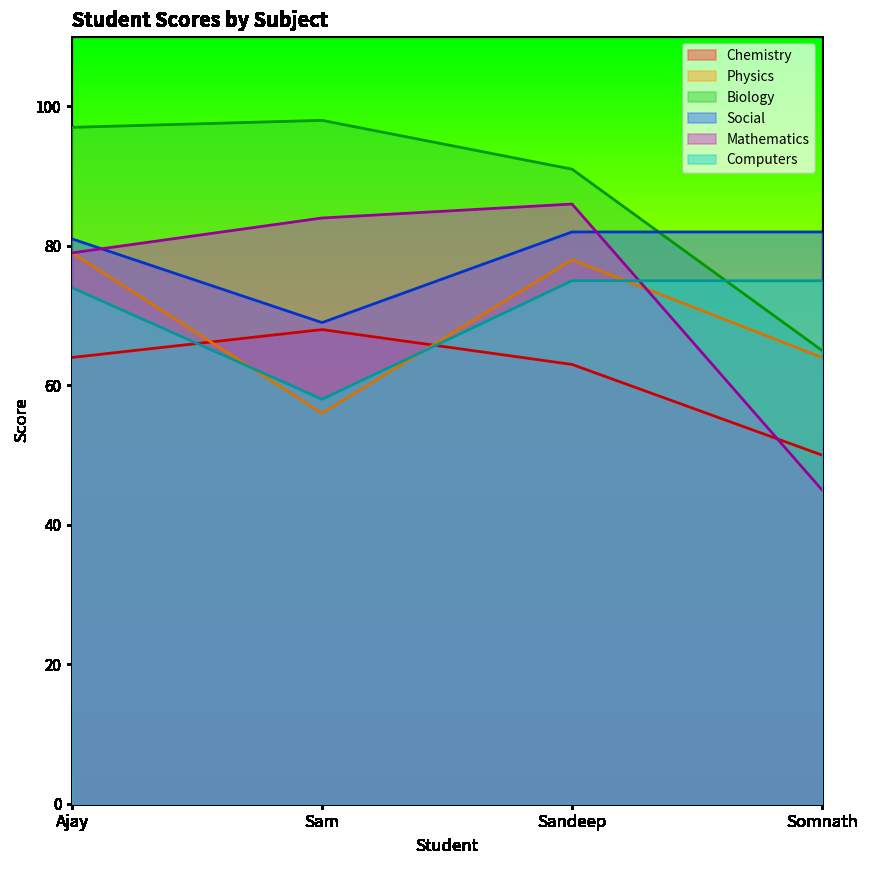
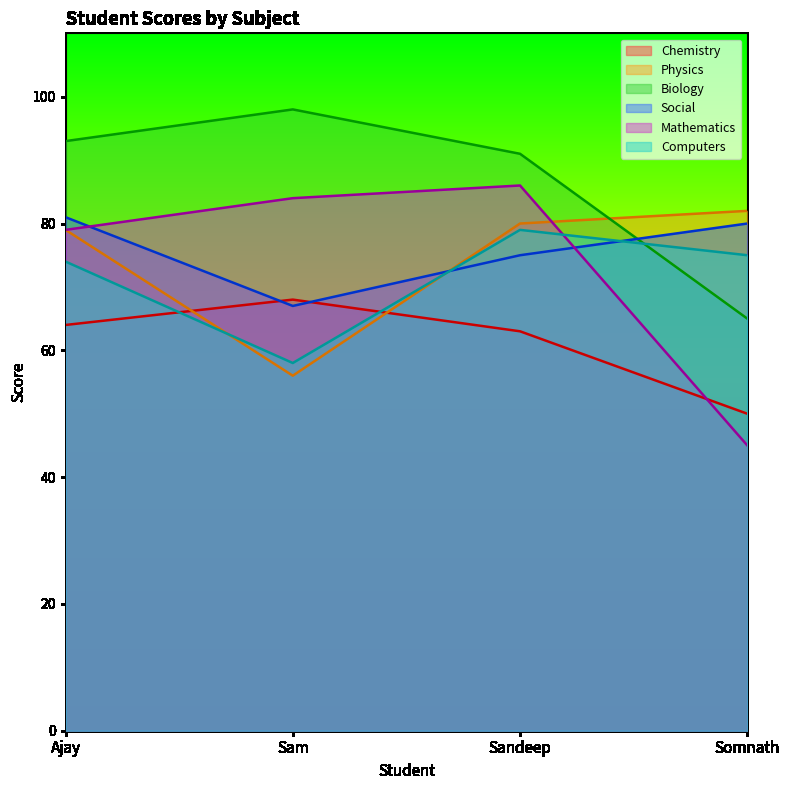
Biology, Ajay: 97 -> 93
Social, Sam: 69 -> 67
Physics, Sandeep: 78 -> 80
Social, Sandeep: 82 -> 75
Computers, Sandeep: 75 -> 79
Physics, Somnath: 64 -> 82
Social, Somnath: 82 -> 80
